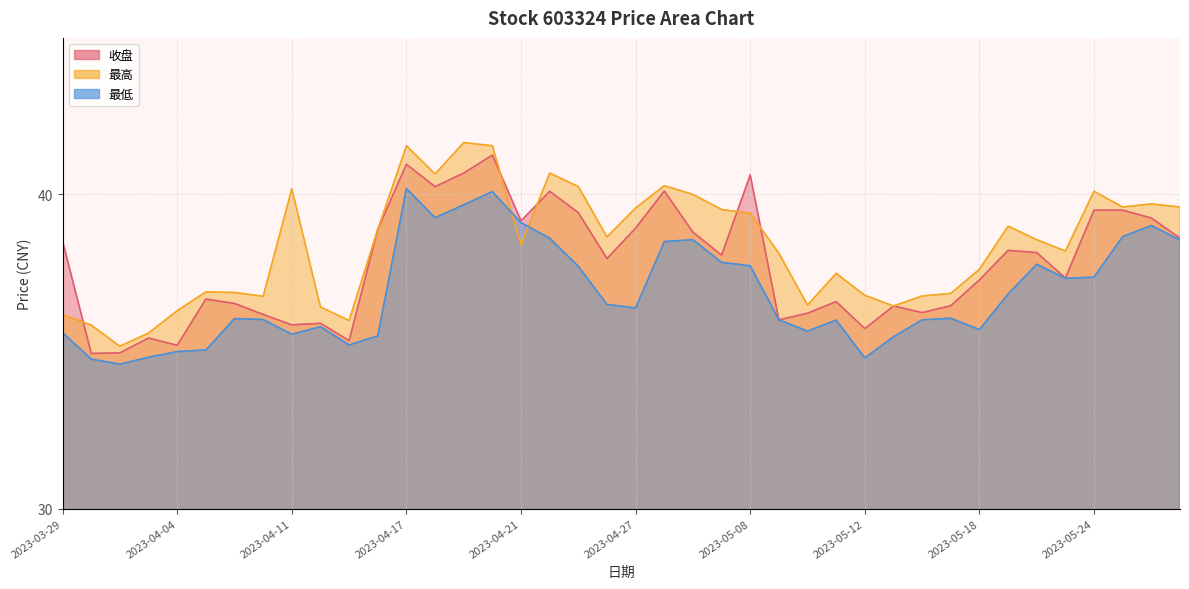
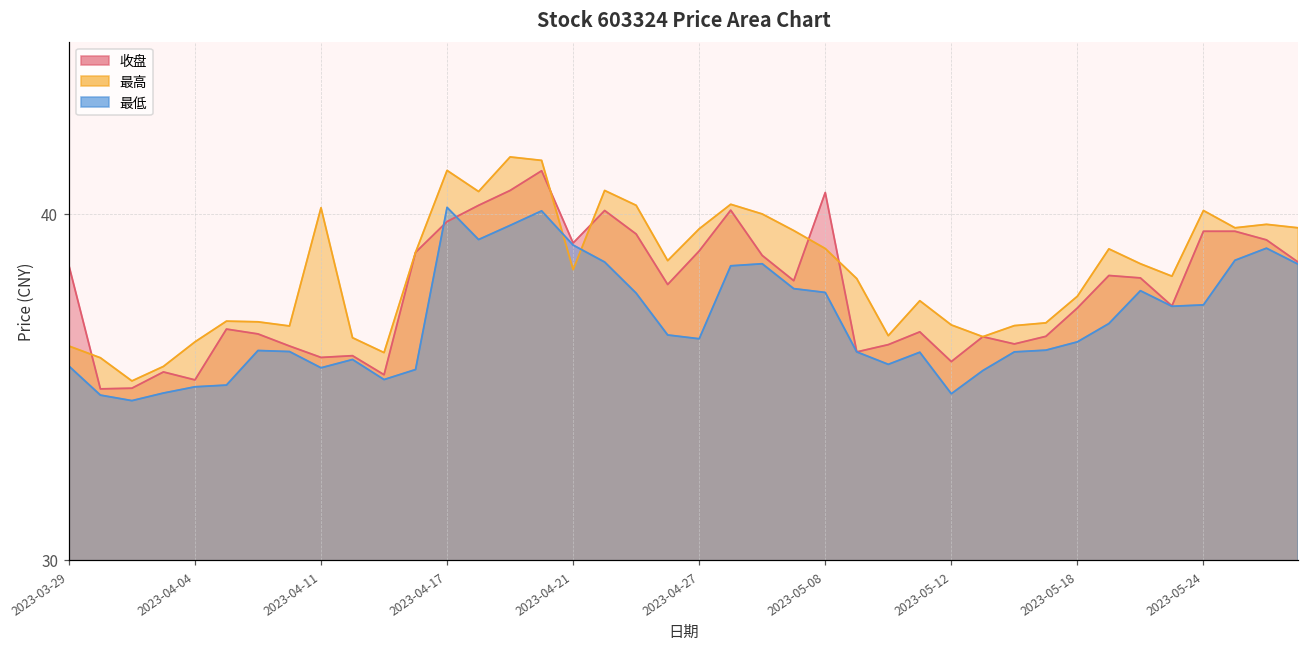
收盘, 2023-04-17: 41.0 -> 39.8
最高, 2023-04-17: 41.6 -> 41.3
最高, 2023-05-08: 39.4 -> 39.0
最低, 2023-05-18: 35.7 -> 36.3
